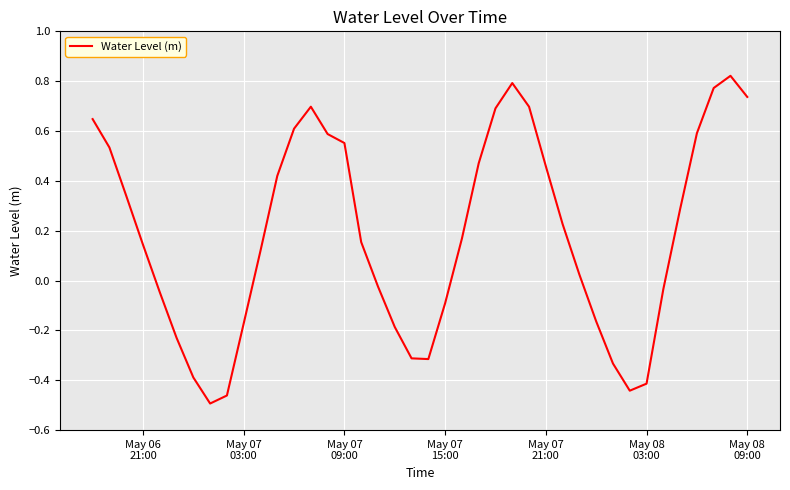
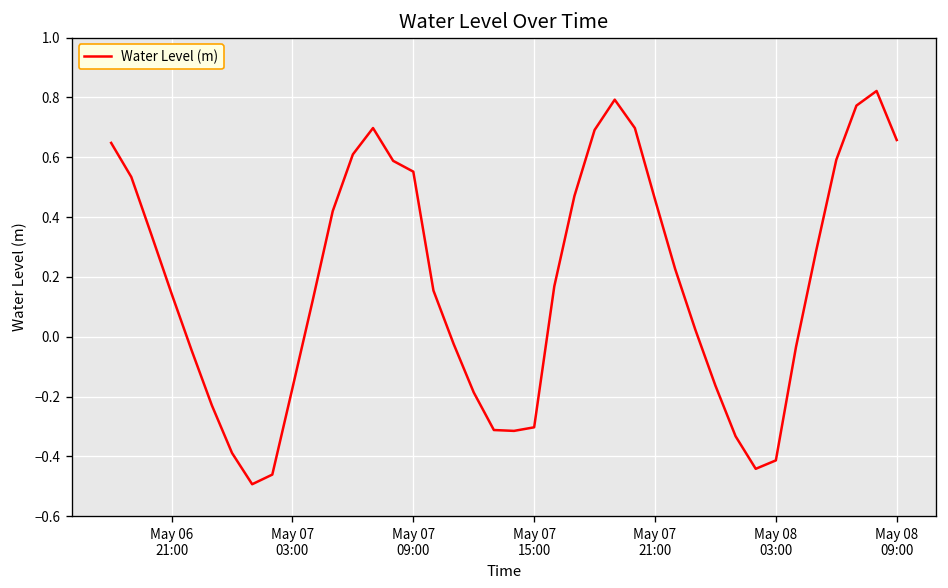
May 07 15:00: -0.09 -> -0.30
May 08 09:00: 0.74 -> 0.66
